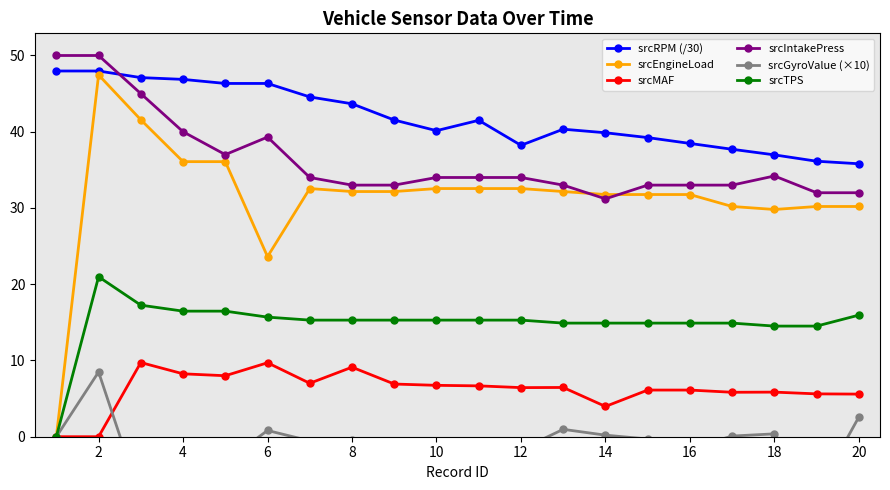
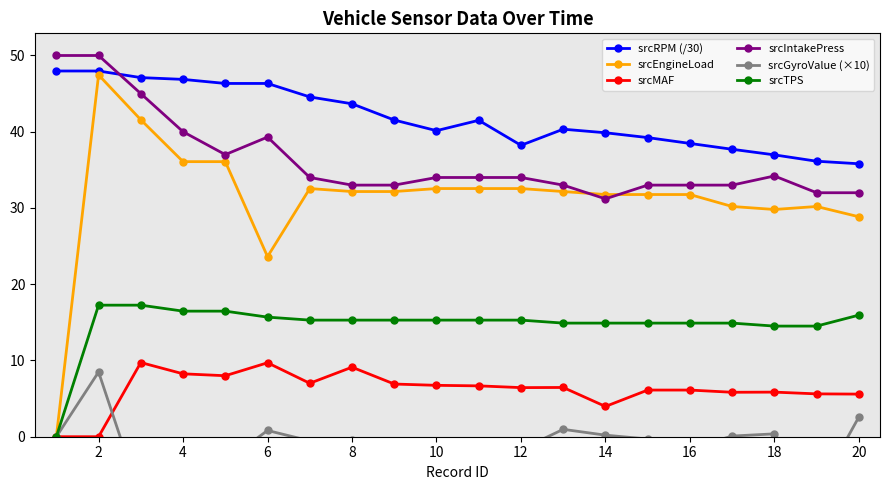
srcTPS, 2: 21 -> 17
srcEngineLoad, 20: 30 -> 29
